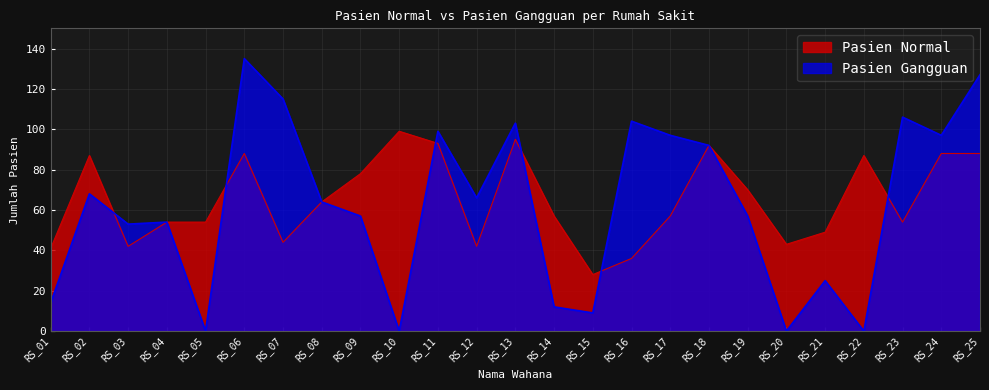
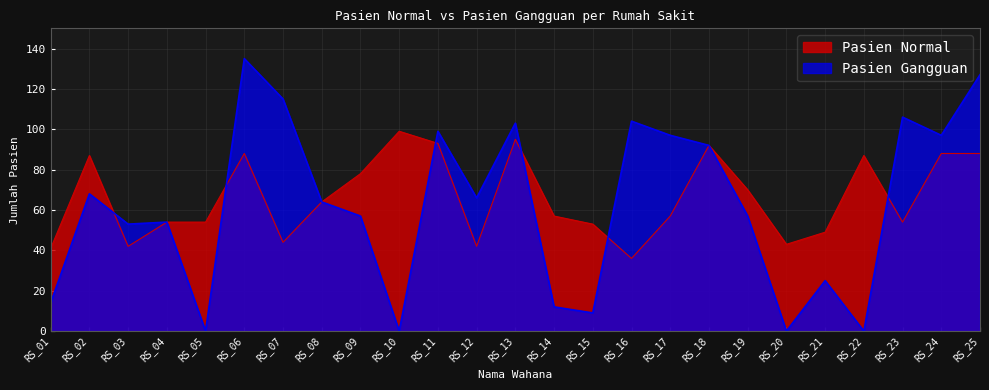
Pasien Normal, RS_15: 28 -> 53
